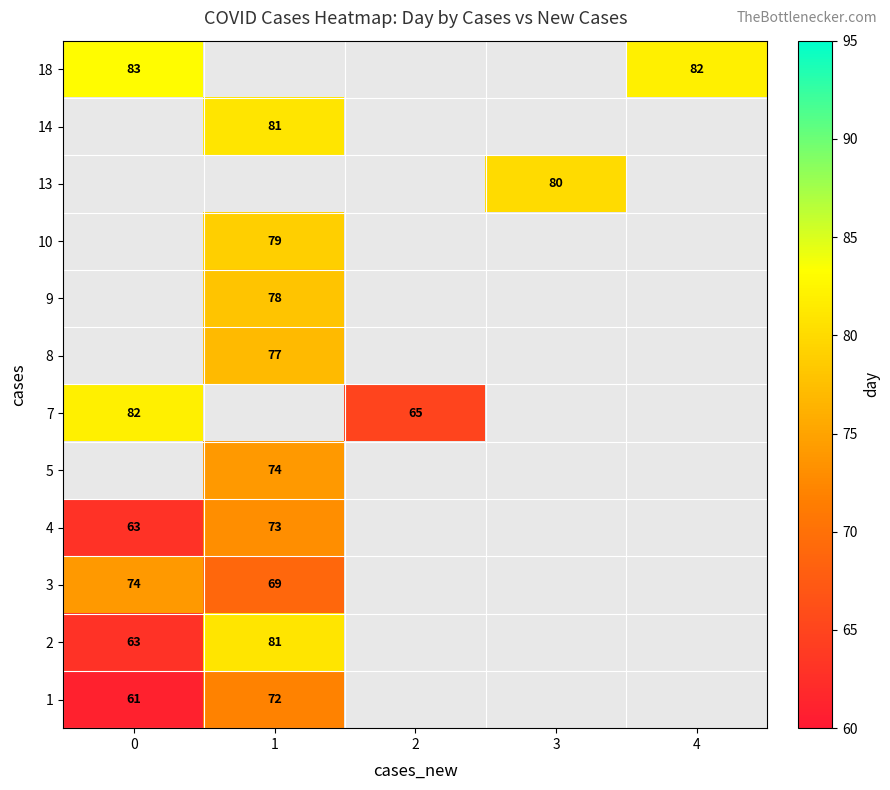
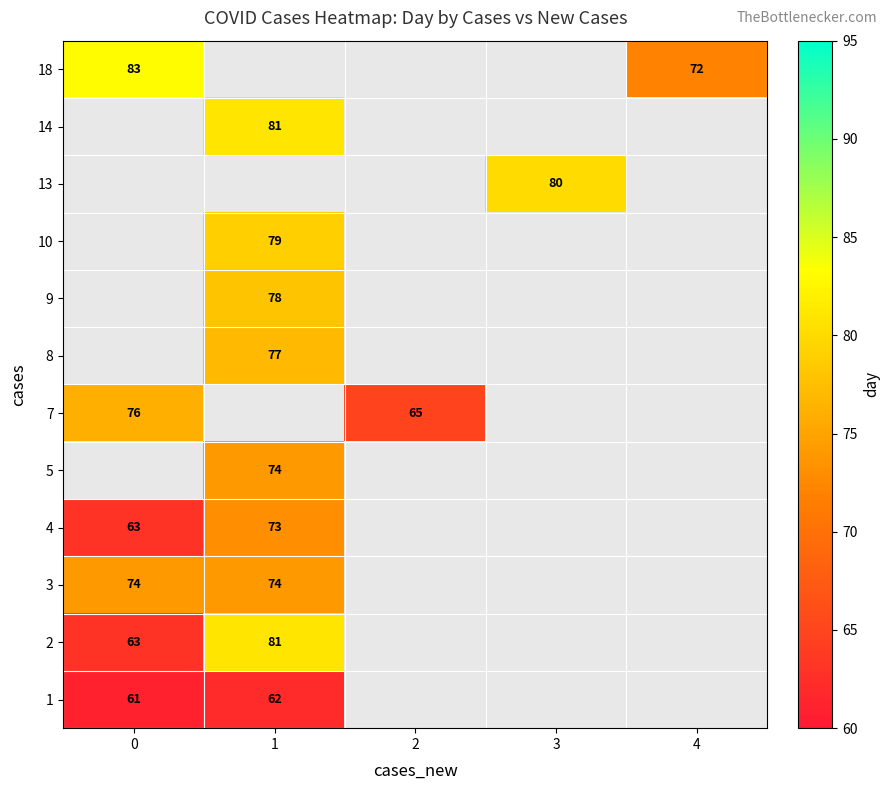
18, 4: 82 -> 72
7, 0: 82 -> 76
3, 1: 69 -> 74
1, 1: 72 -> 62
